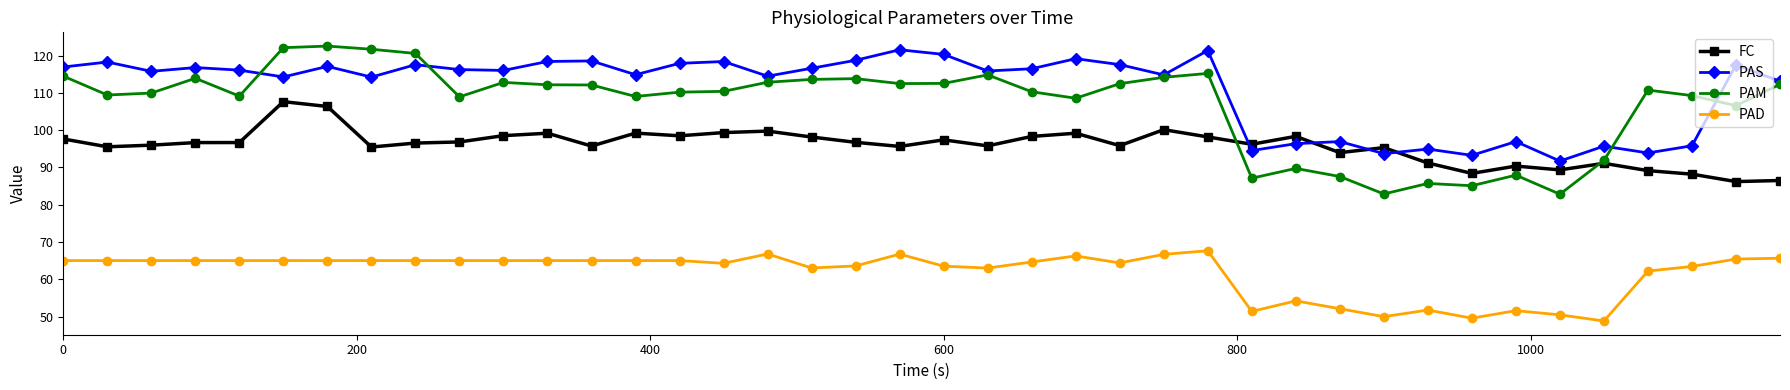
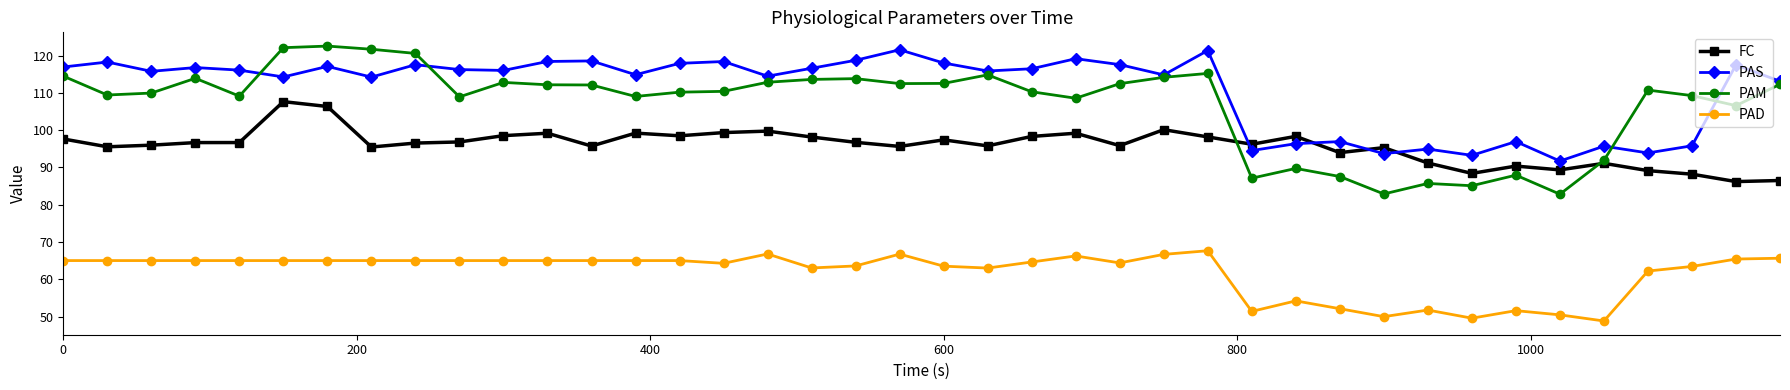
PAS, 600: 120 -> 118
